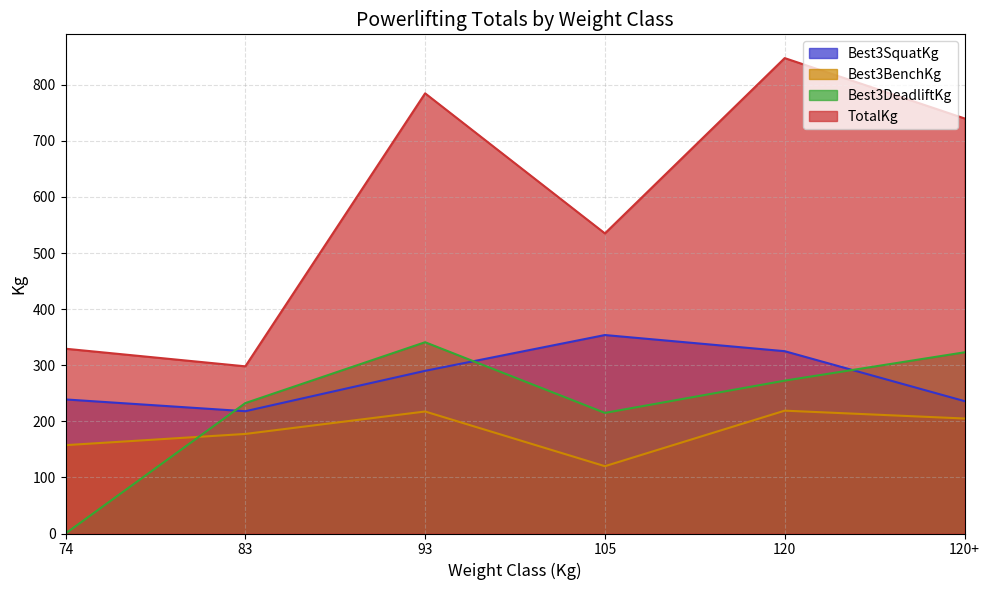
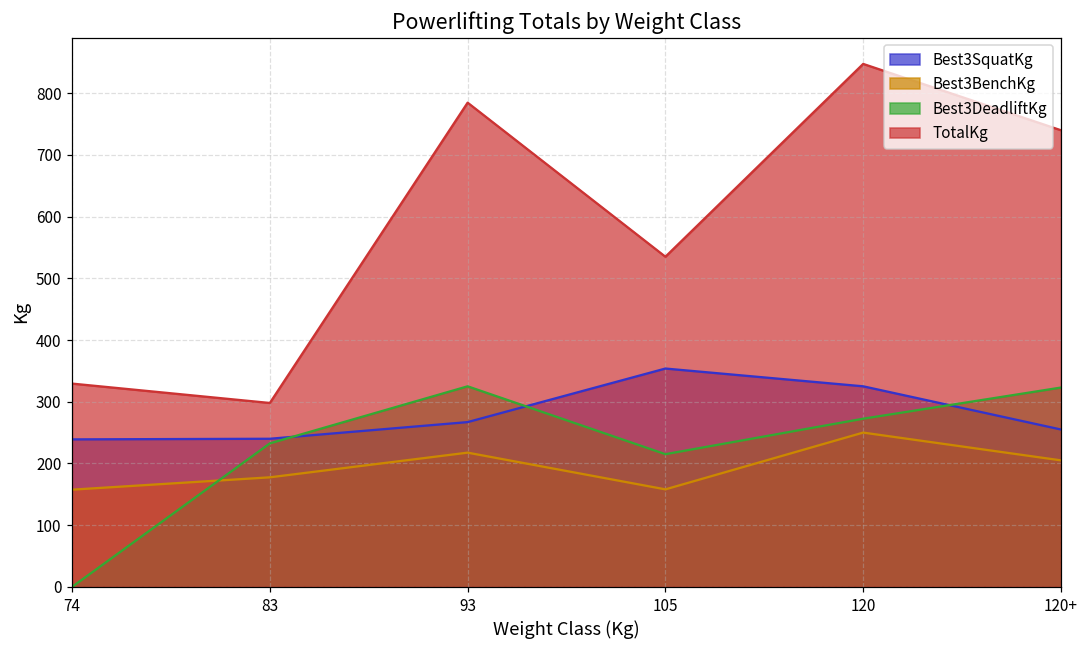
Best3SquatKg, 83: 220 -> 240
Best3SquatKg, 93: 290 -> 270
Best3DeadliftKg, 93: 340 -> 330
Best3BenchKg, 105: 120 -> 160
Best3BenchKg, 120: 220 -> 250
Best3SquatKg, 120+: 240 -> 260
